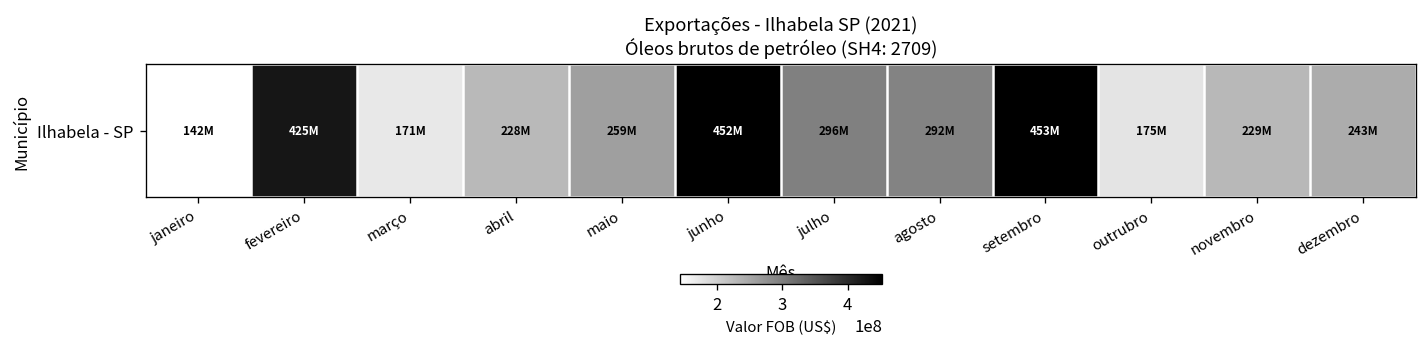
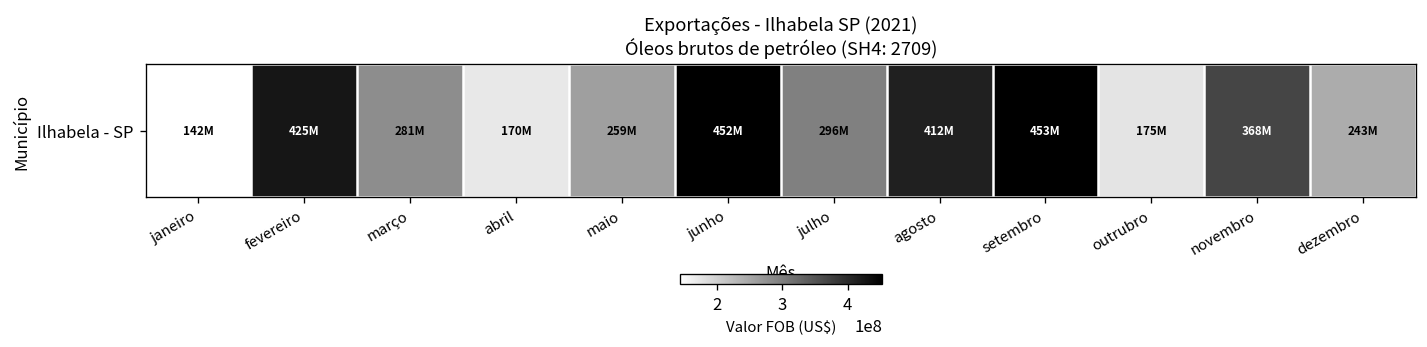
Ilhabela - SP, março: 171M -> 281M
Ilhabela - SP, abril: 228M -> 170M
Ilhabela - SP, agosto: 292M -> 412M
Ilhabela - SP, novembro: 229M -> 368M
